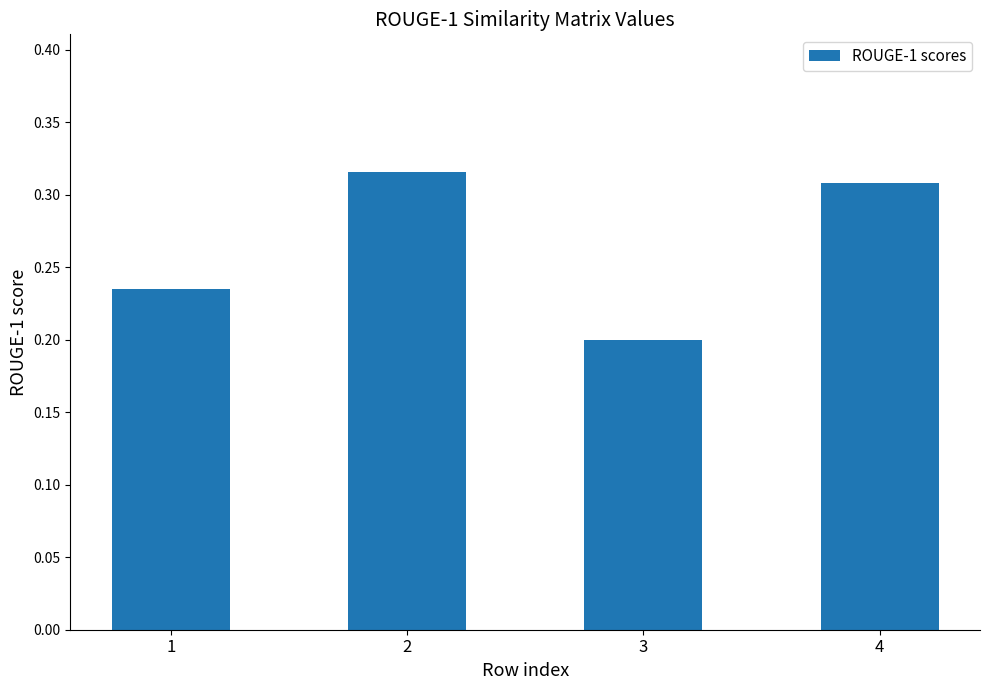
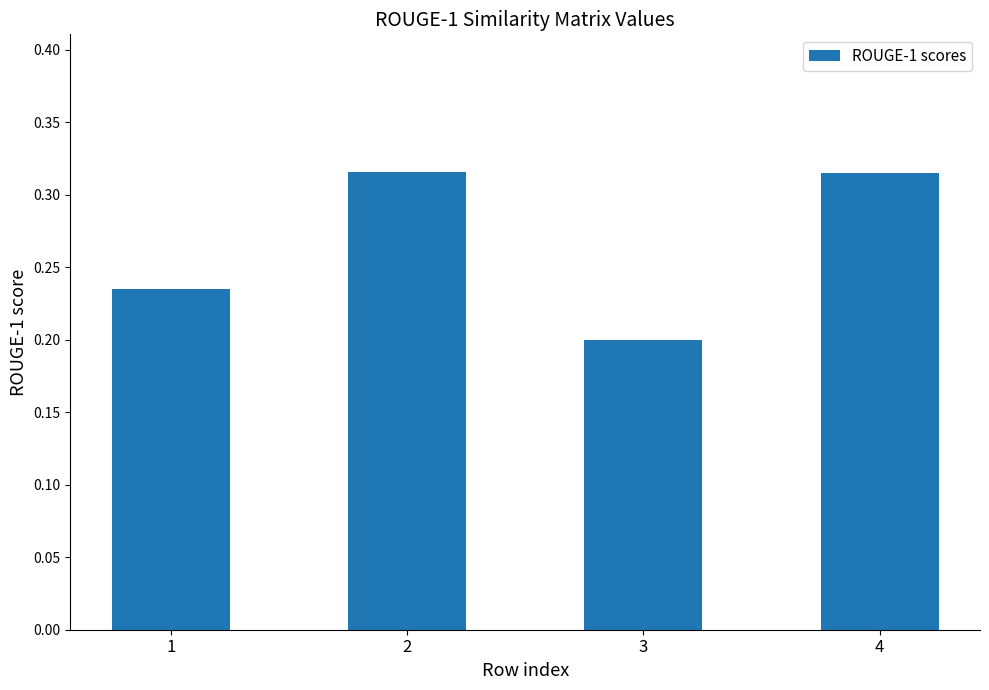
4: 0.308 -> 0.315
